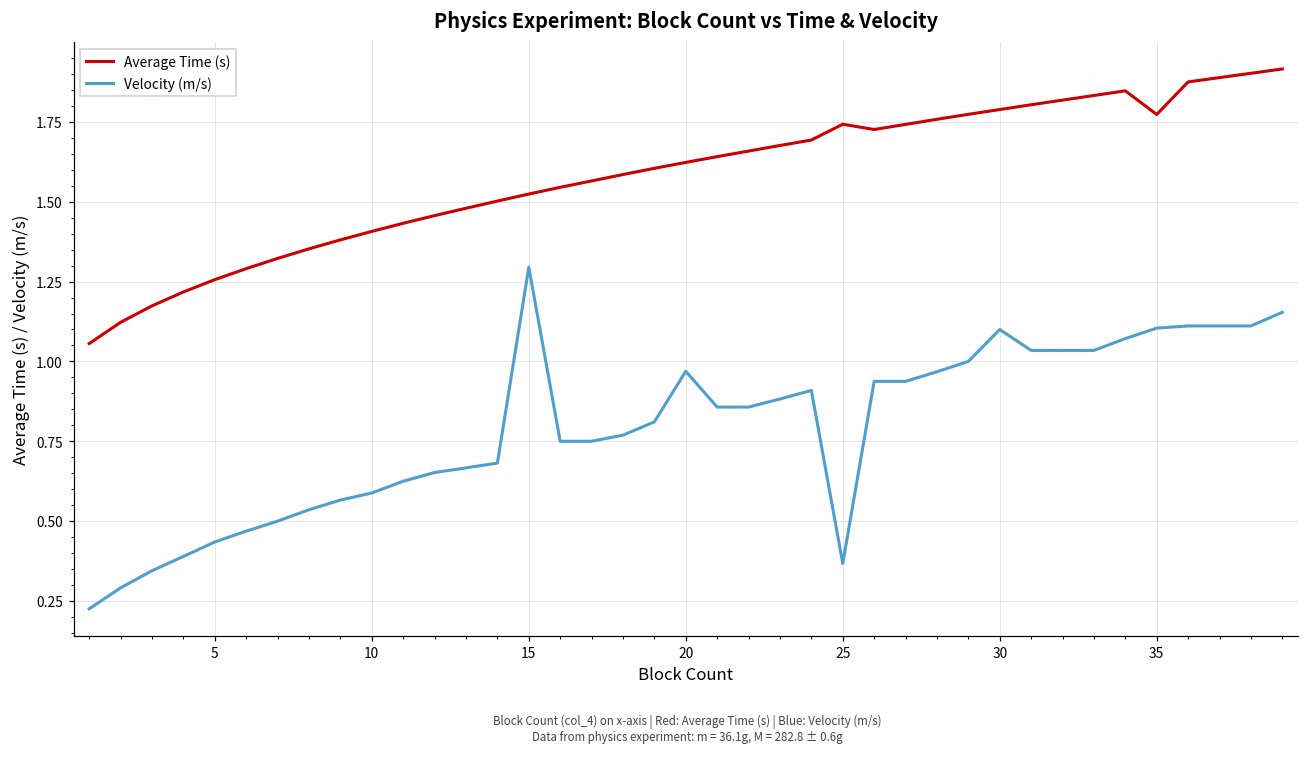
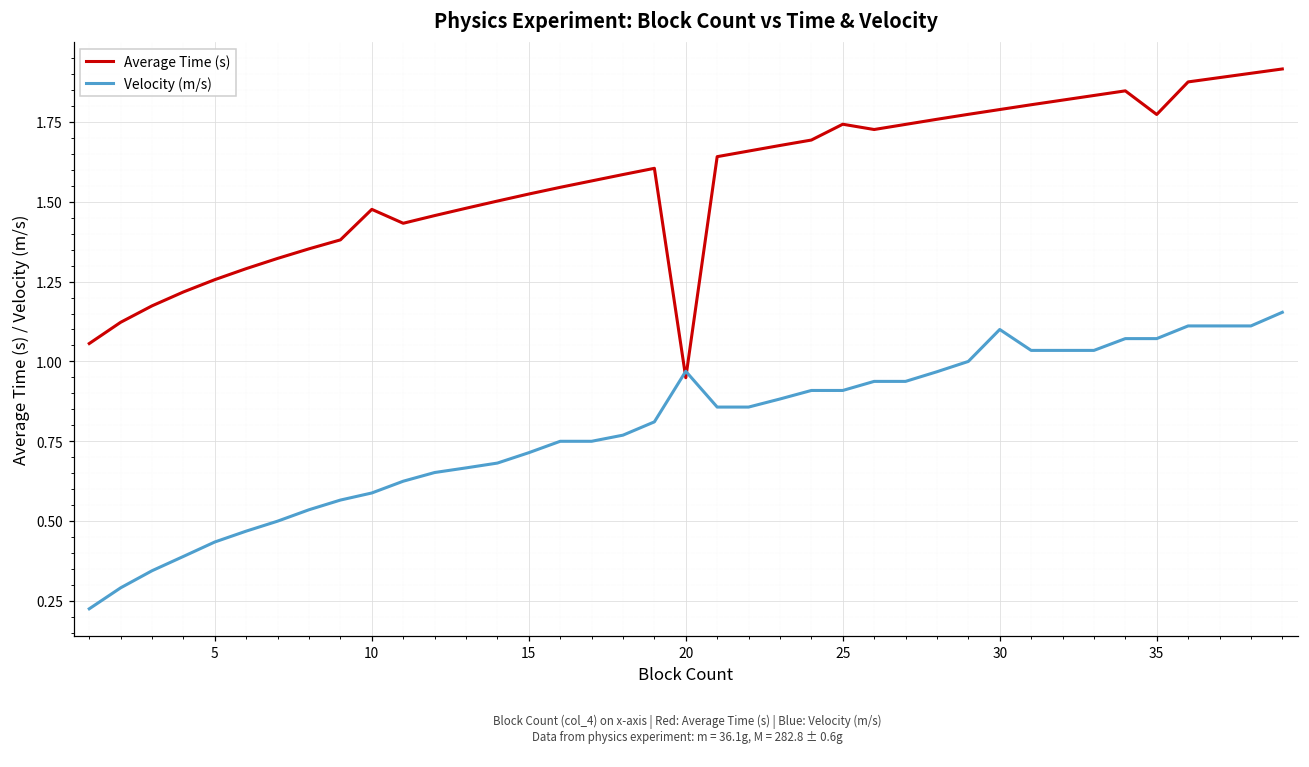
Average Time (s), 10: 1.41 -> 1.48
Velocity (m/s), 15: 1.29 -> 0.71
Average Time (s), 20: 1.62 -> 0.95
Velocity (m/s), 25: 0.37 -> 0.91
Velocity (m/s), 35: 1.10 -> 1.07
